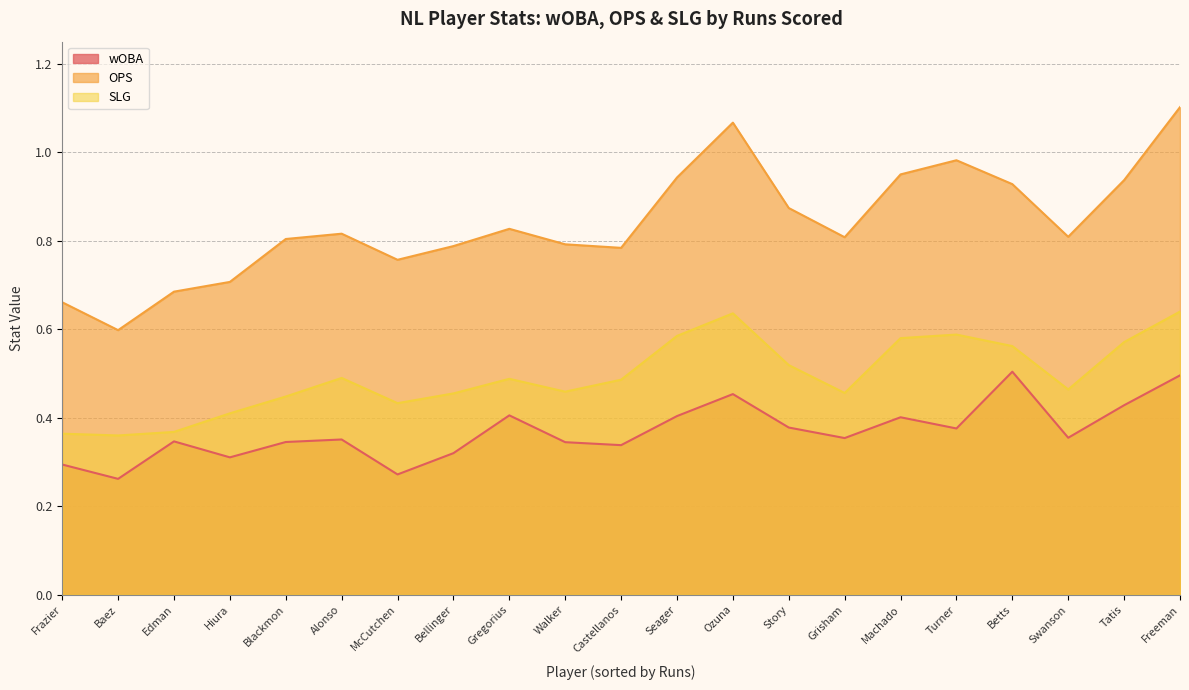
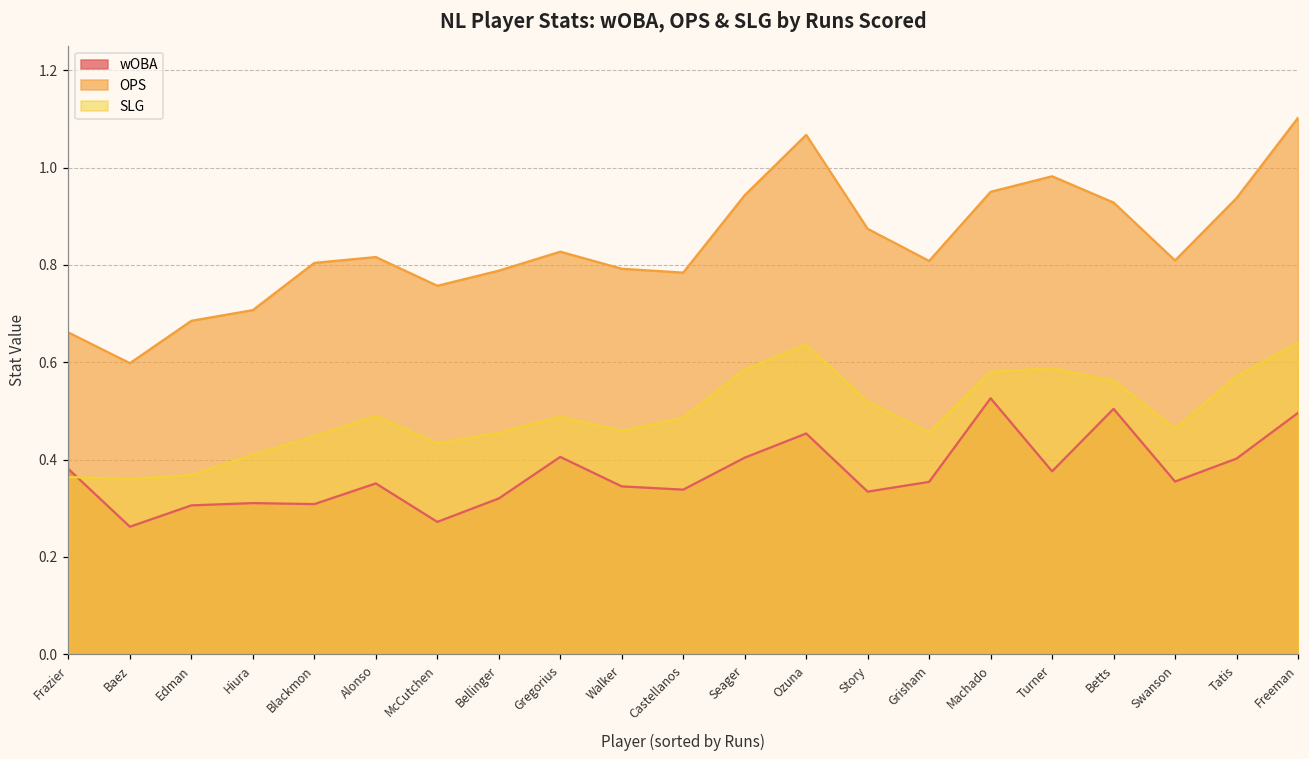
wOBA, Frazier: 0.29 -> 0.38
wOBA, Edman: 0.35 -> 0.31
wOBA, Blackmon: 0.35 -> 0.31
wOBA, Story: 0.38 -> 0.33
wOBA, Machado: 0.40 -> 0.53
wOBA, Tatis: 0.43 -> 0.40
